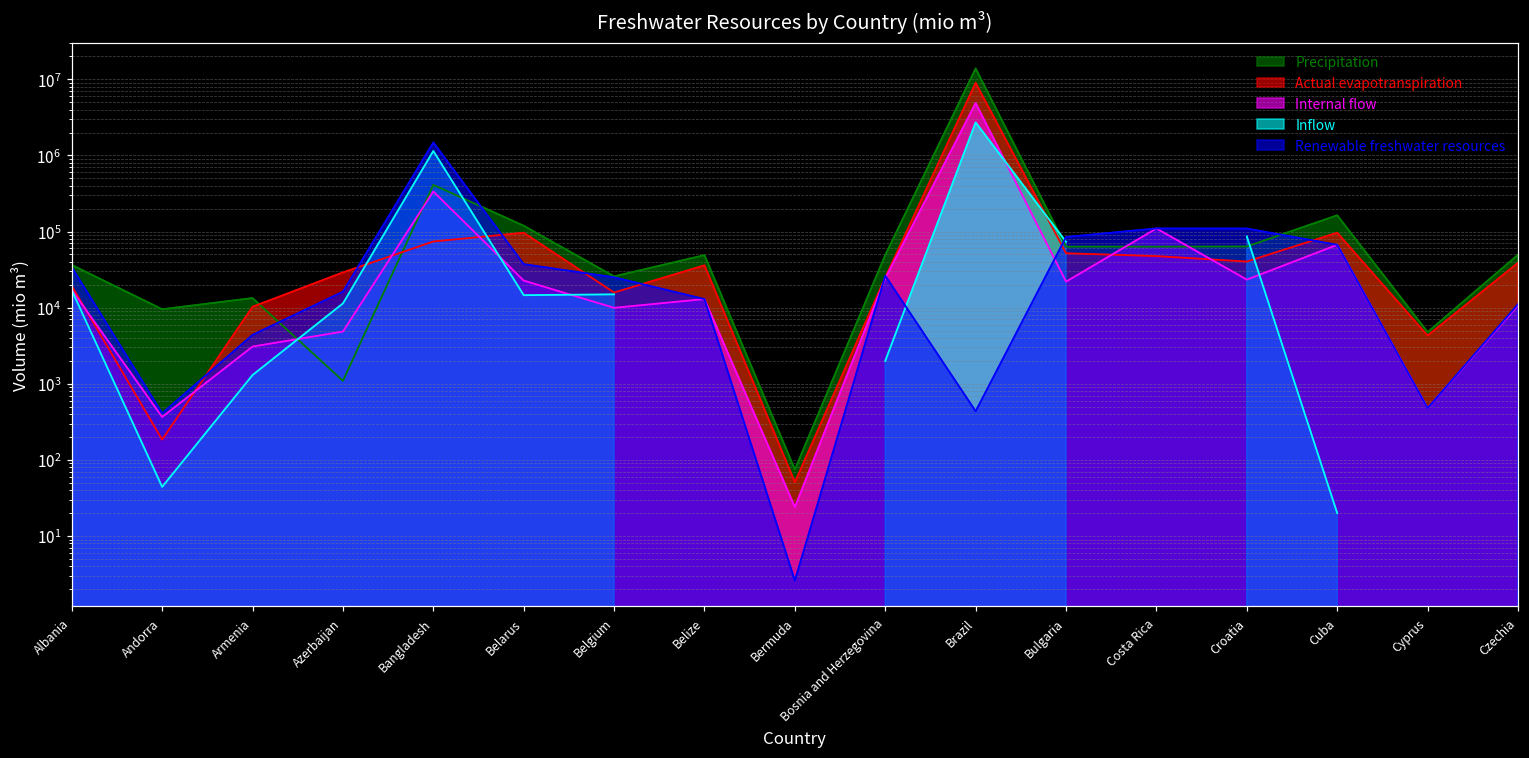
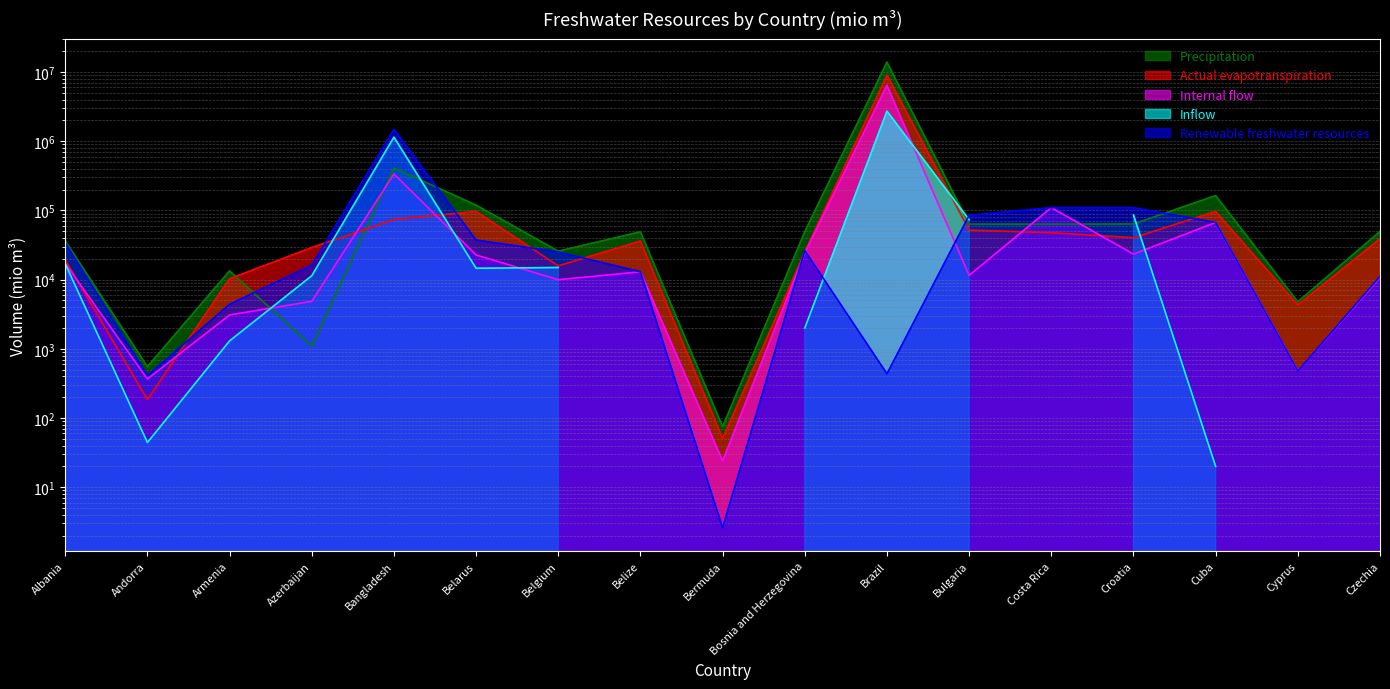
Precipitation, Andorra: 10000 -> 600
Internal flow, Brazil: 5000000 -> 6000000
Internal flow, Bulgaria: 22000 -> 12000
